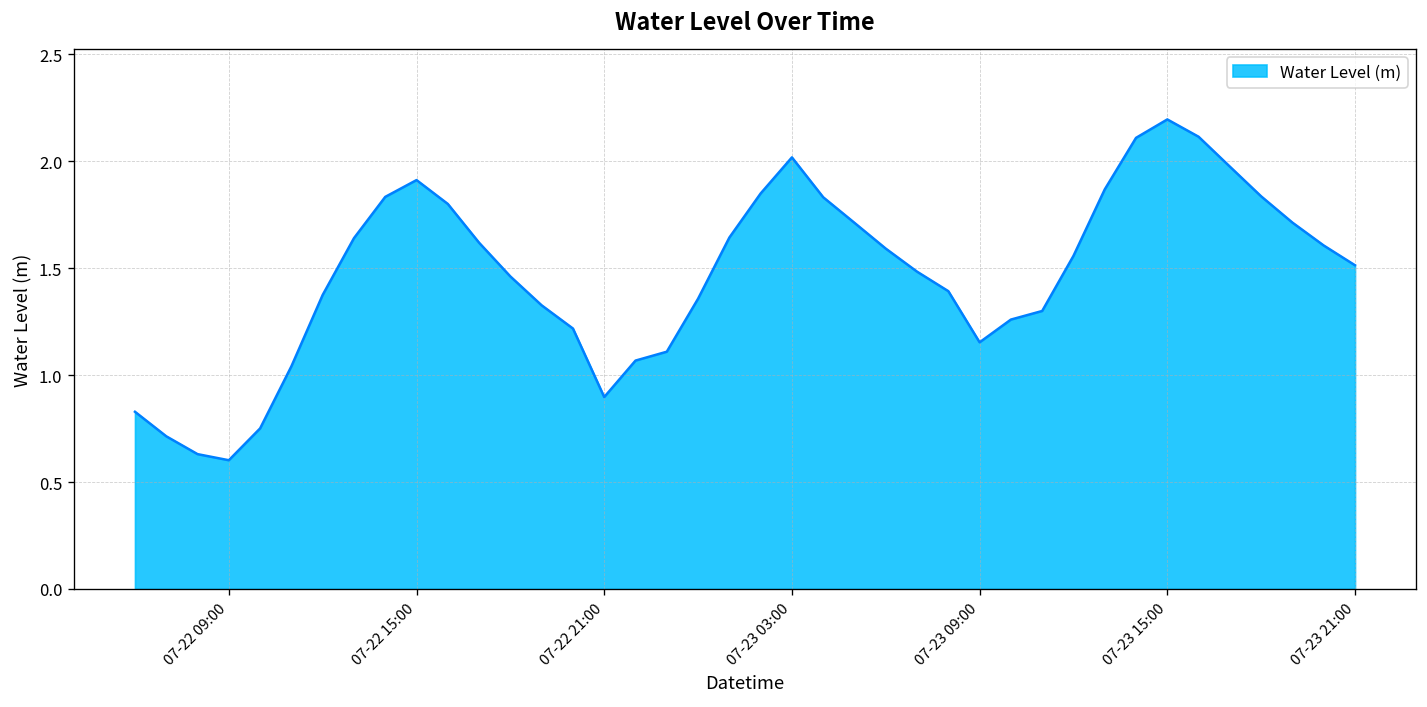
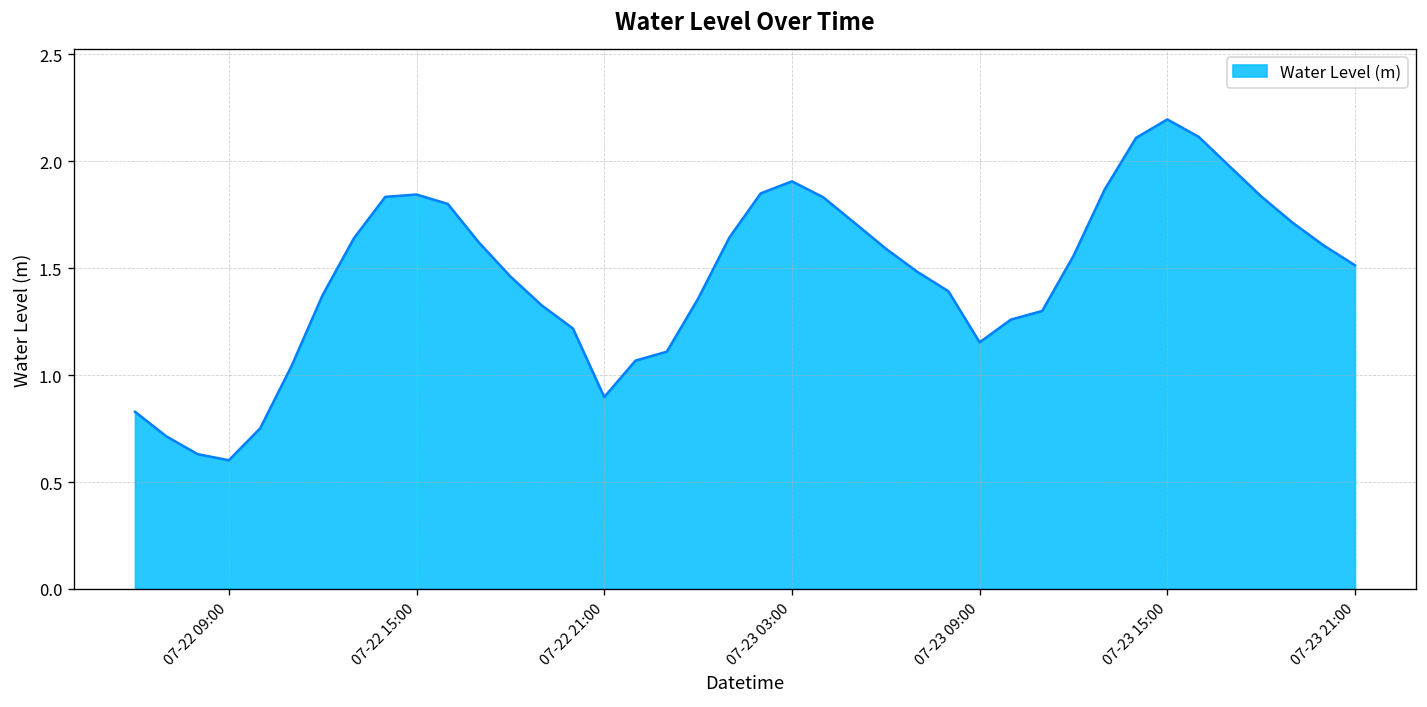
07-22 15:00: 1.91 -> 1.84
07-23 03:00: 2.02 -> 1.91
